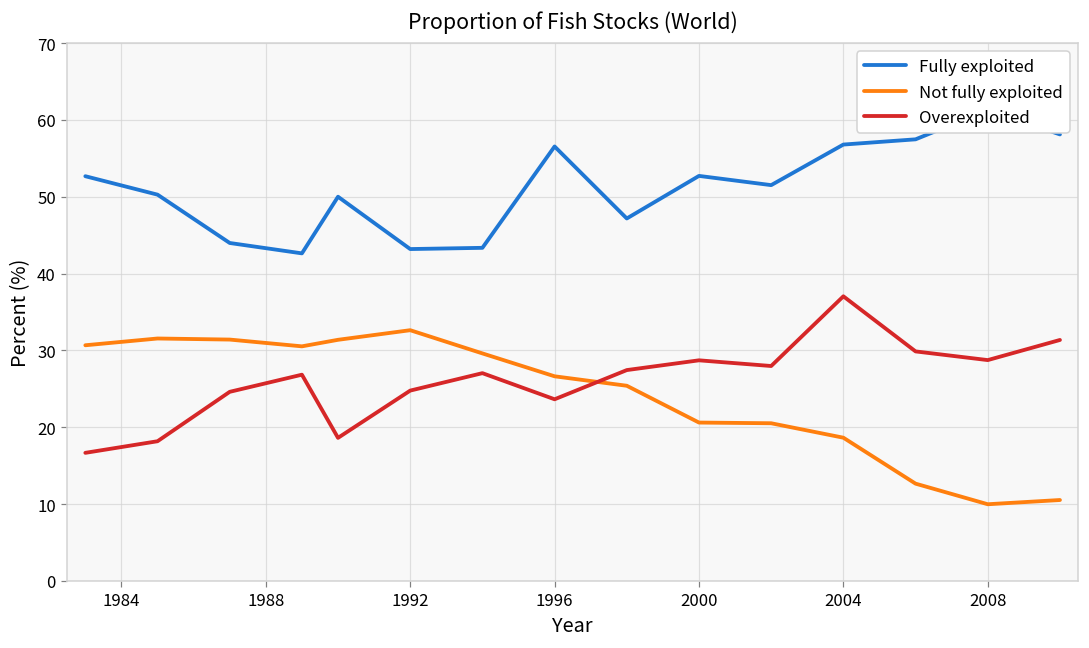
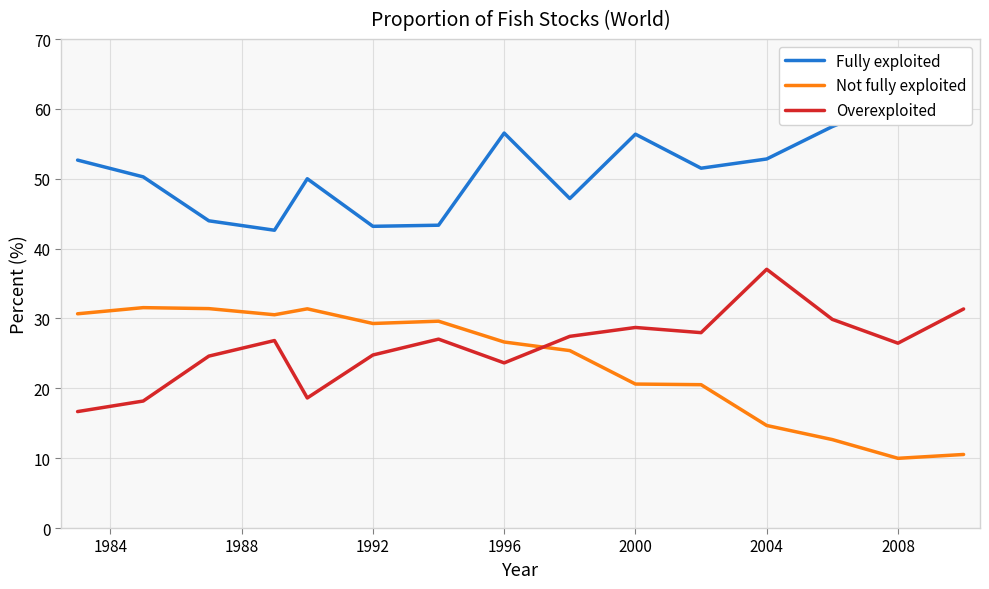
Not fully exploited, 1992: 33 -> 29
Fully exploited, 2000: 53 -> 56
Fully exploited, 2004: 57 -> 53
Not fully exploited, 2004: 19 -> 15
Overexploited, 2008: 29 -> 26
